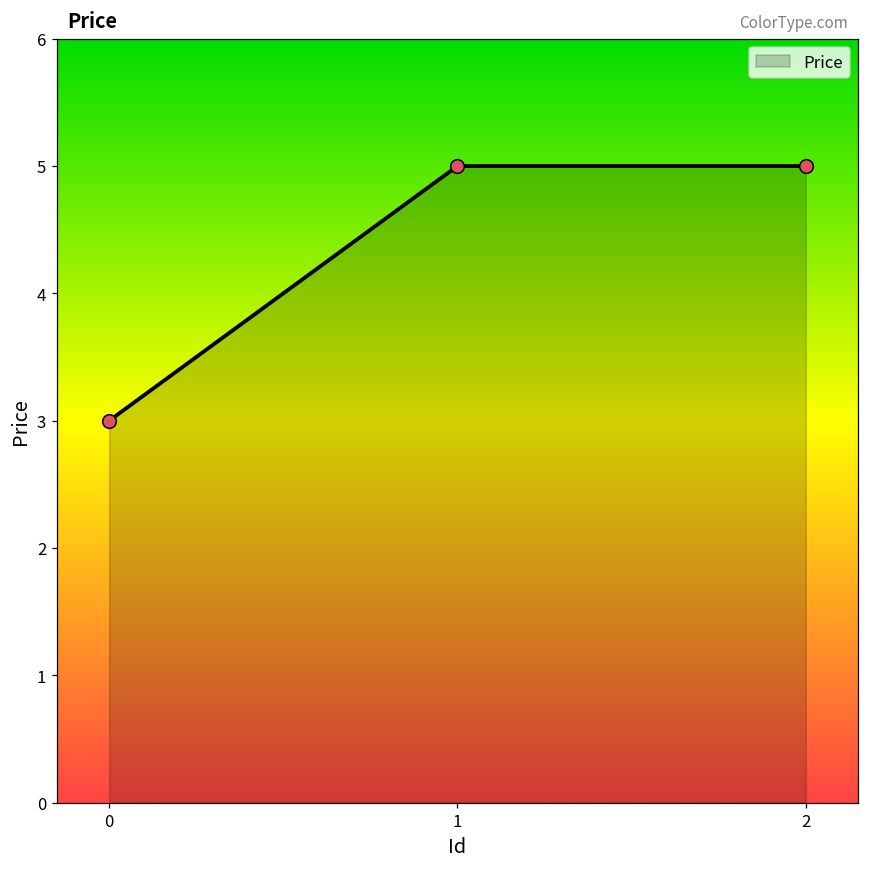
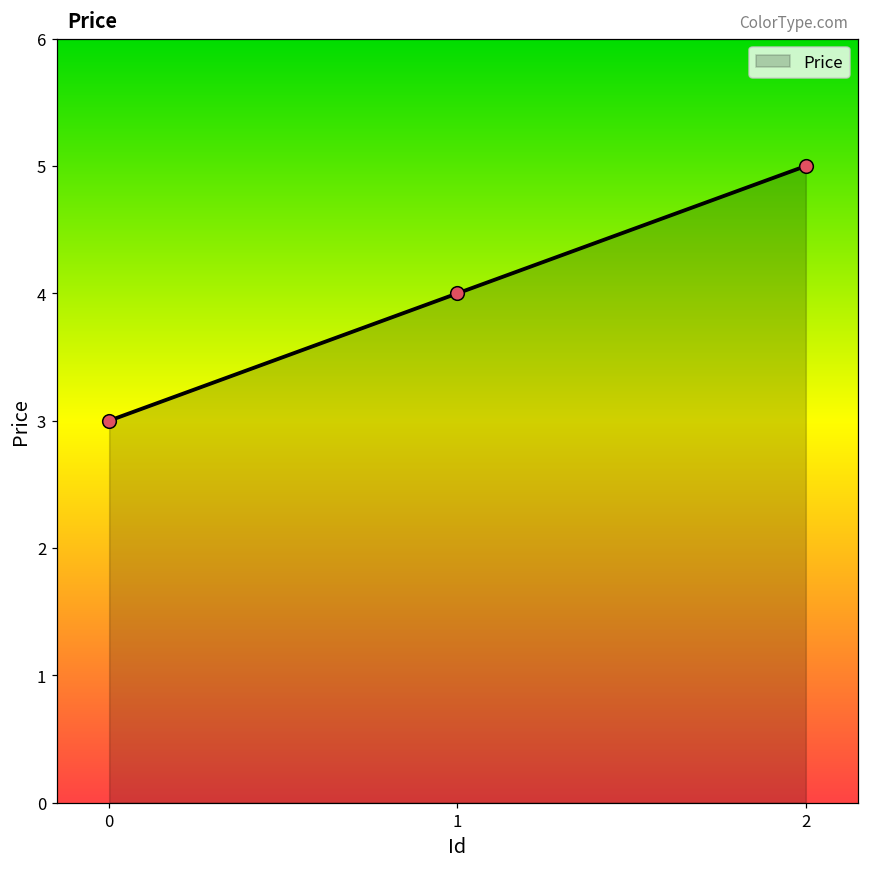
1: 5 -> 4
